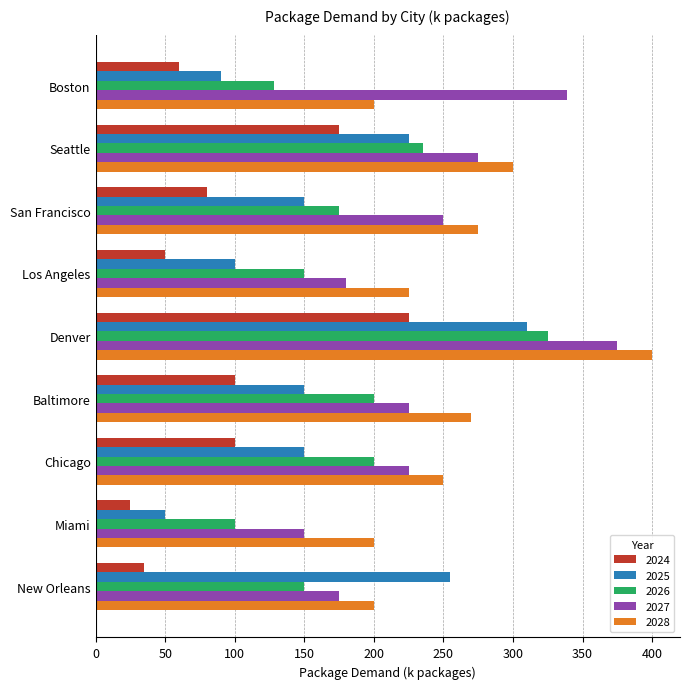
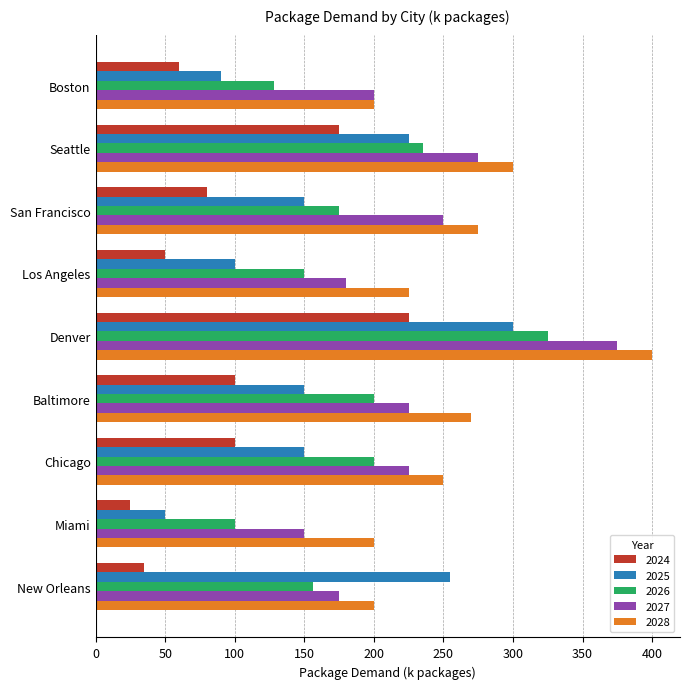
2027, Boston: 339 -> 200
2025, Denver: 310 -> 300
2026, New Orleans: 150 -> 156
